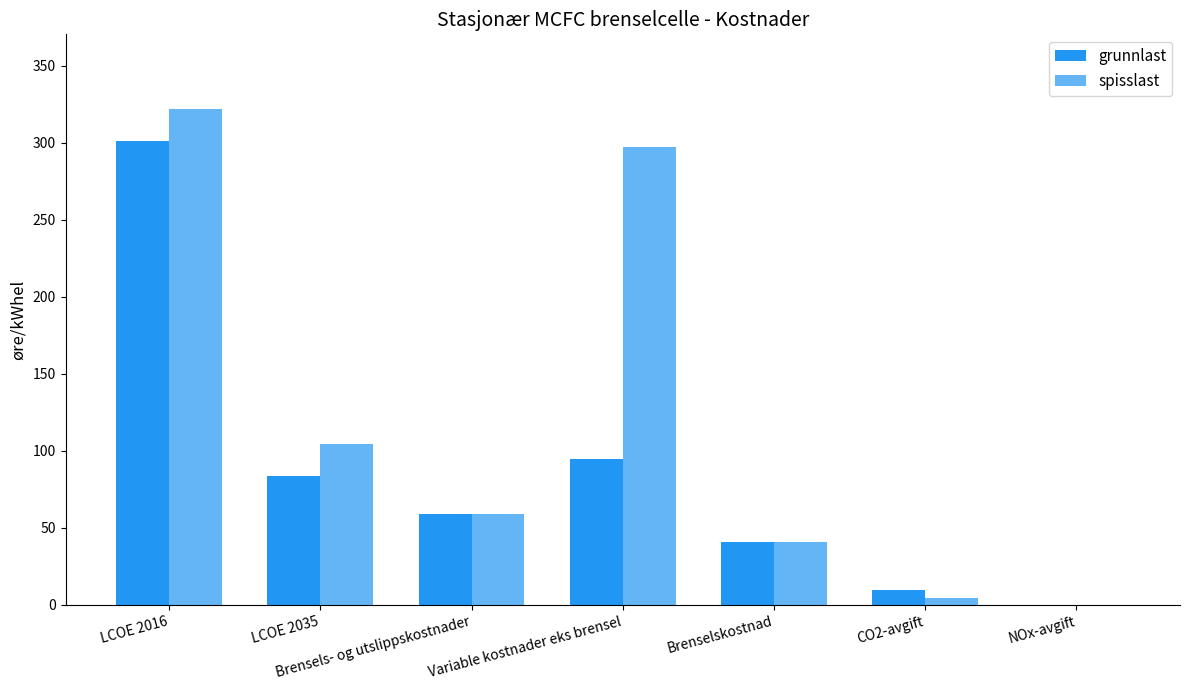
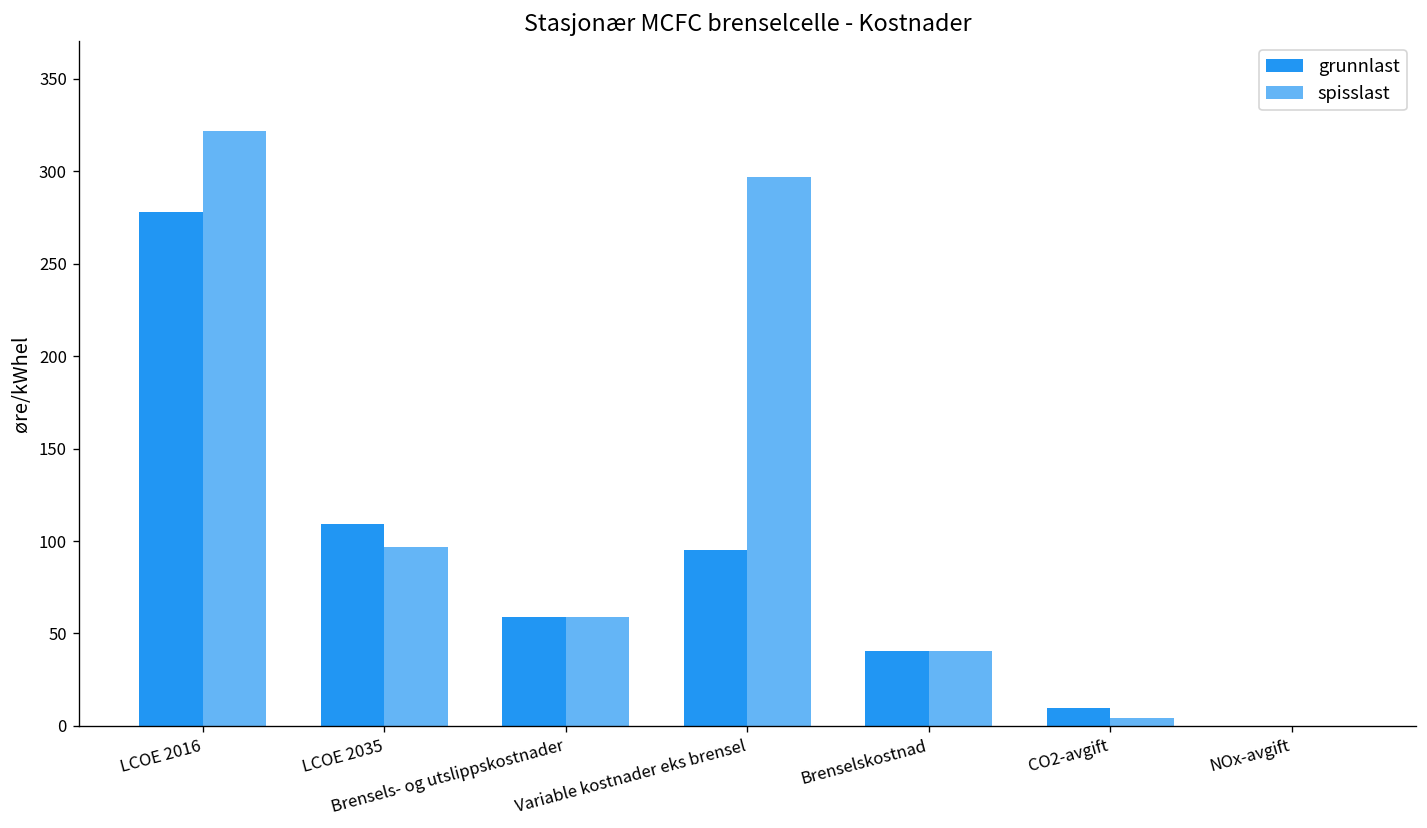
grunnlast, LCOE 2016: 301 -> 278
grunnlast, LCOE 2035: 83 -> 109
spisslast, LCOE 2035: 105 -> 97
